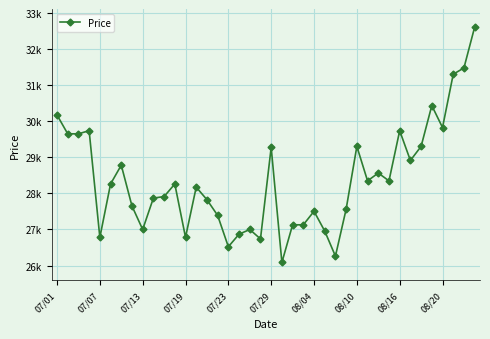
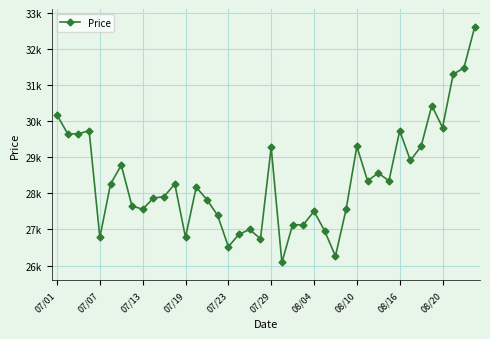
07/13: 27000 -> 27600
